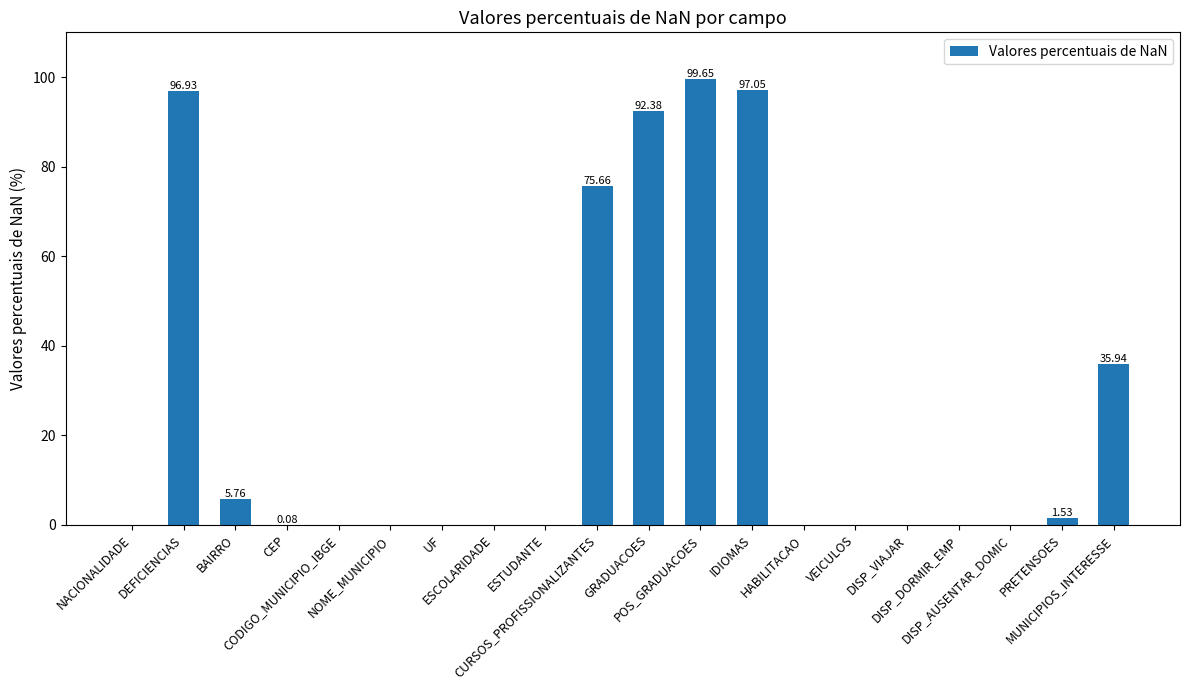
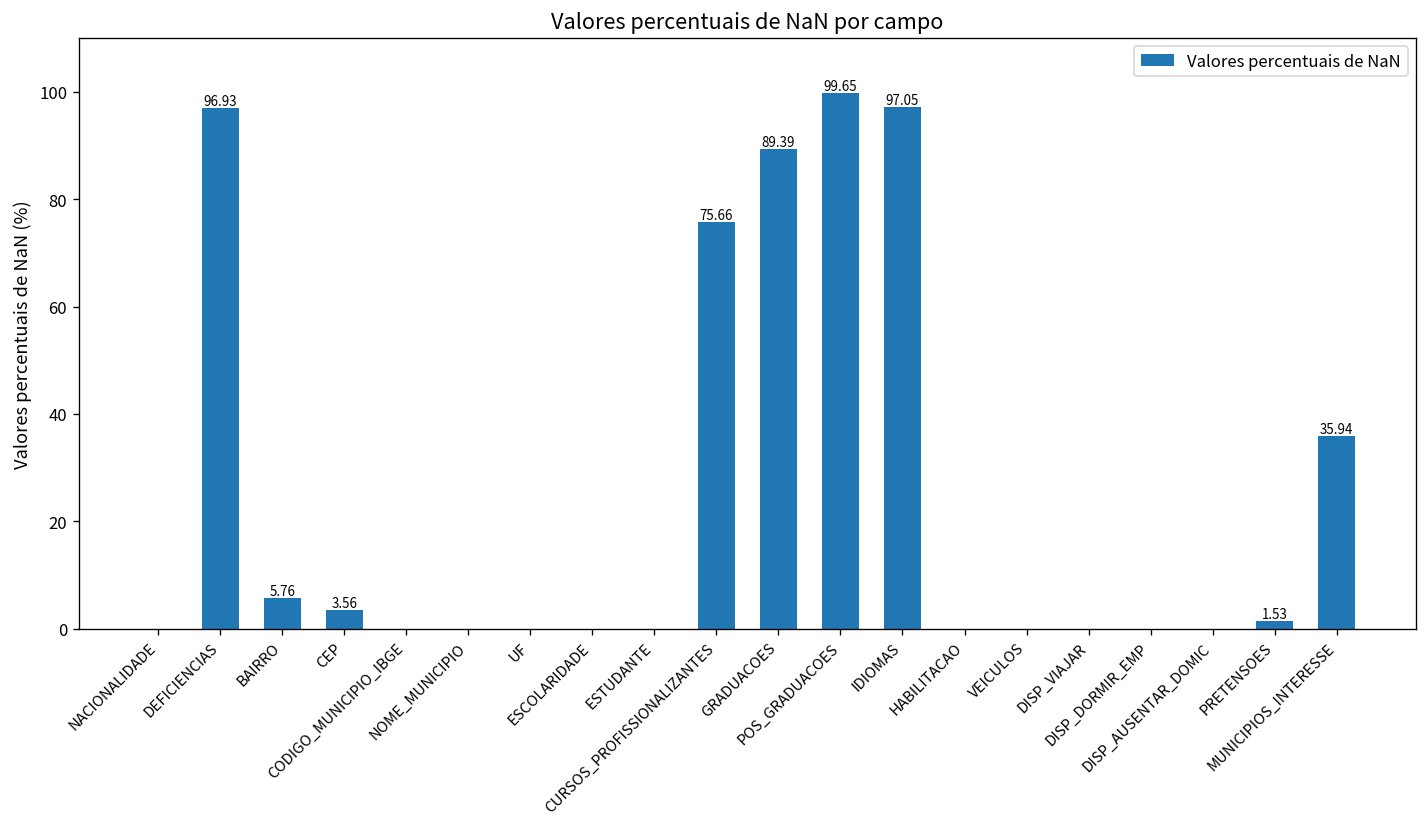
CEP: 0.08 -> 3.56
GRADUACOES: 92.38 -> 89.39
